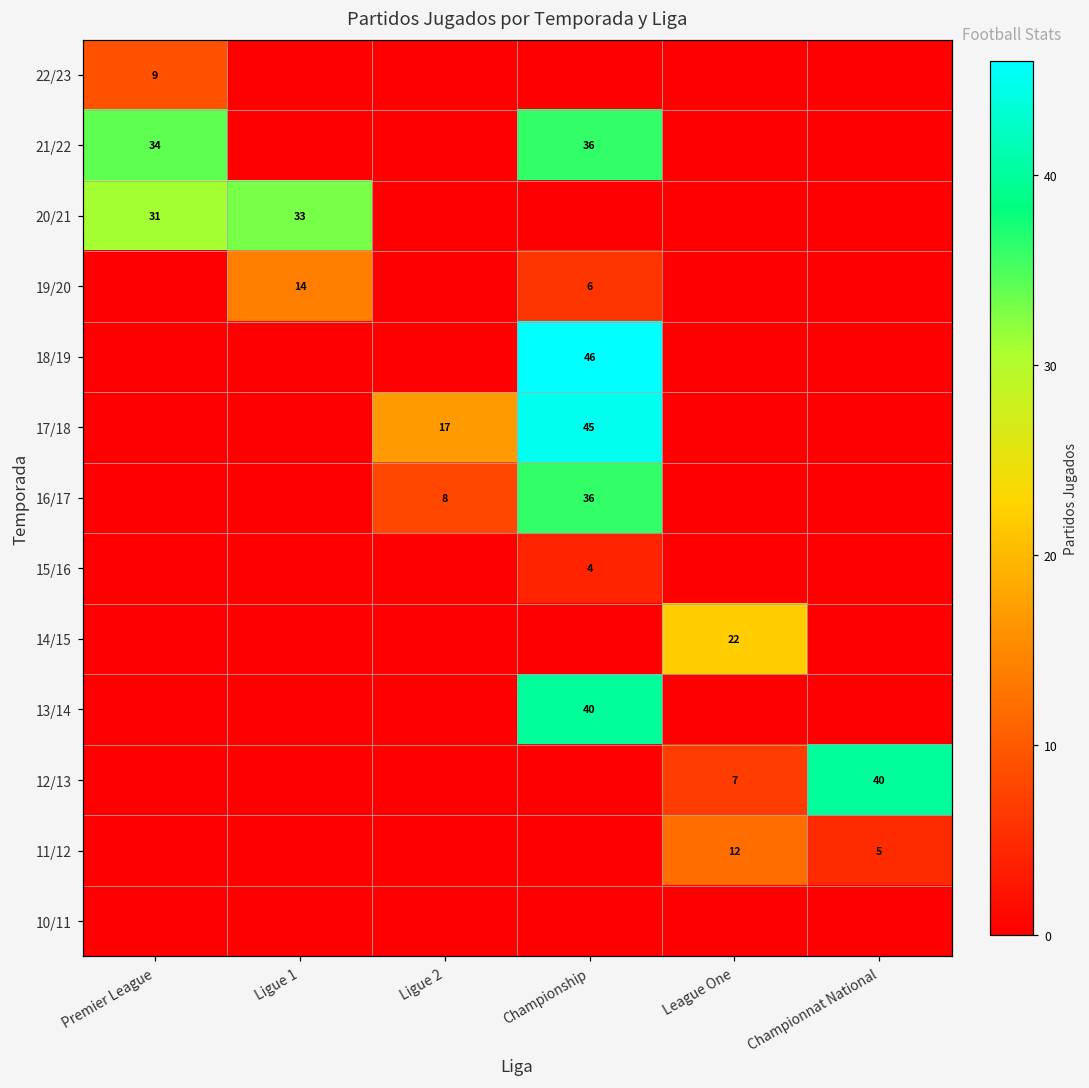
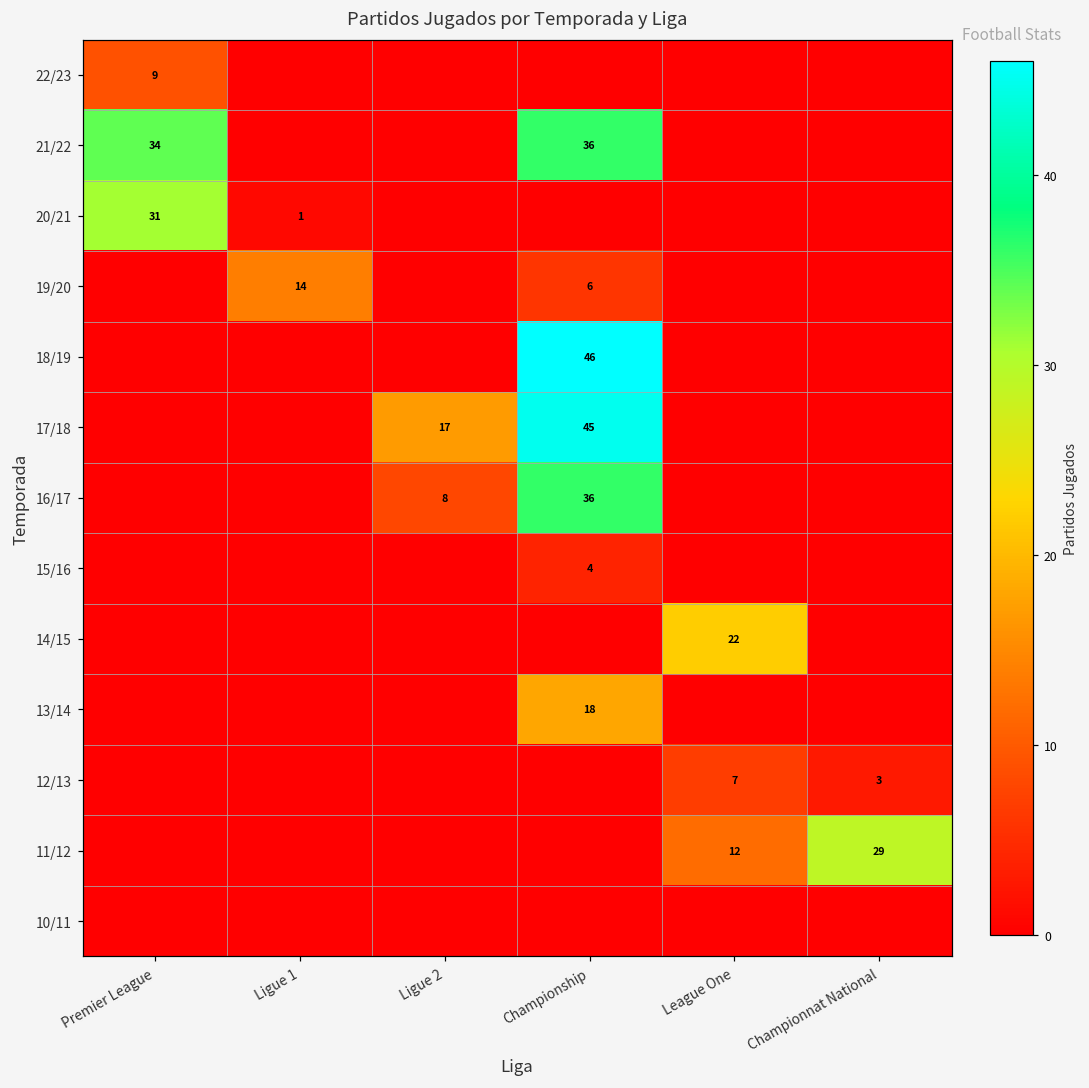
20/21, Ligue 1: 33 -> 1
13/14, Championship: 40 -> 18
12/13, Championnat National: 40 -> 3
11/12, Championnat National: 5 -> 29
